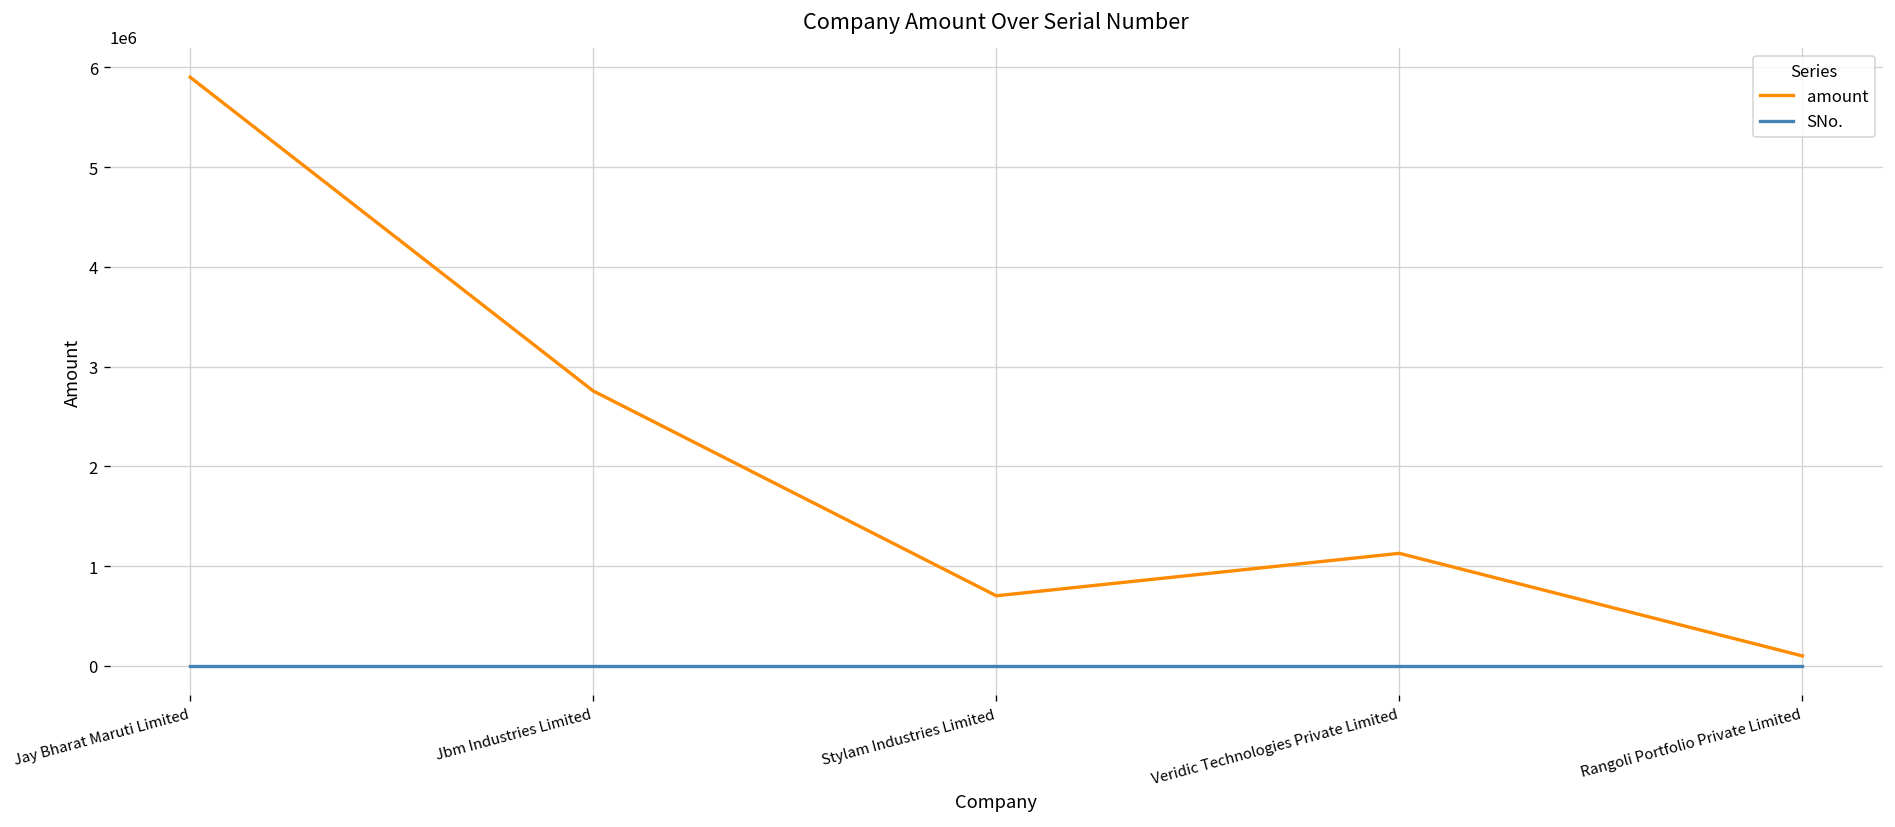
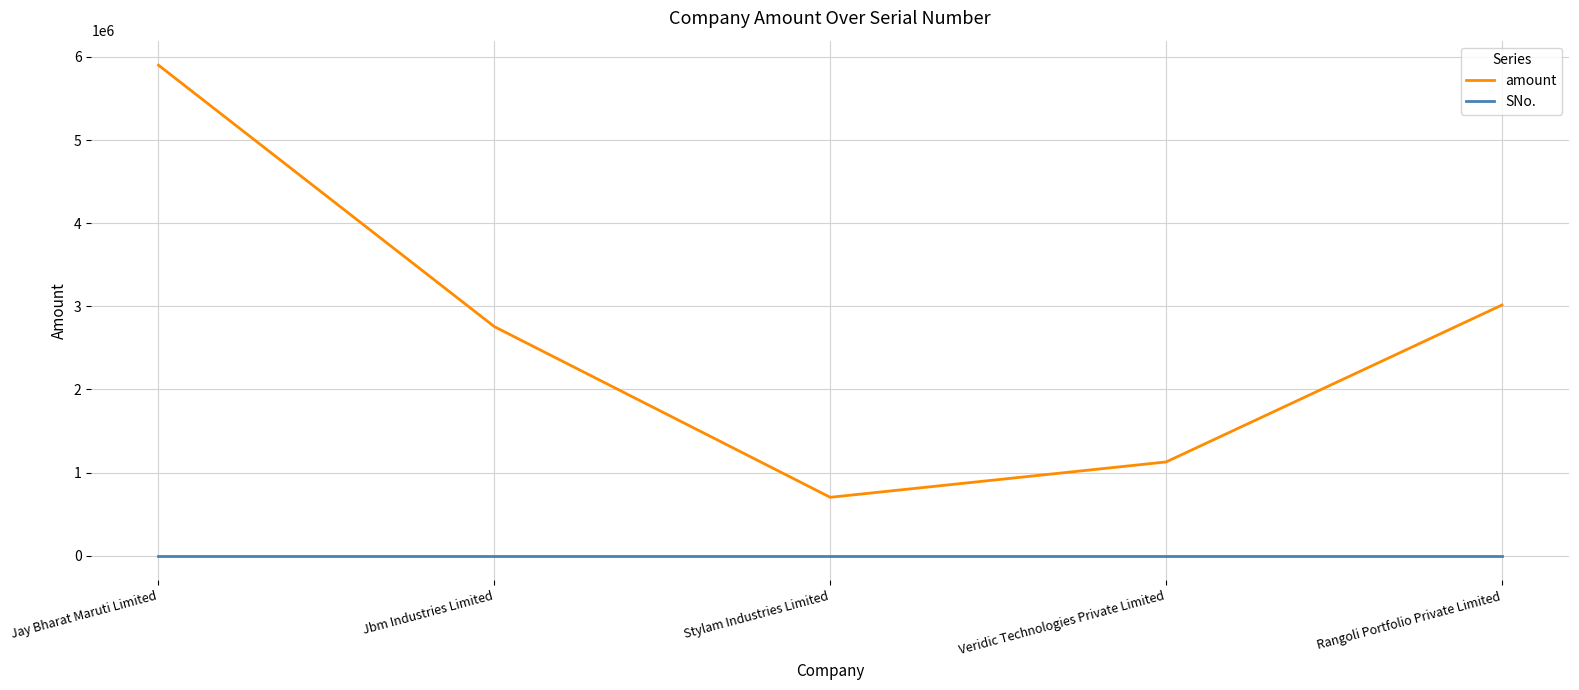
amount, Rangoli Portfolio Private Limited: 100000 -> 3000000
